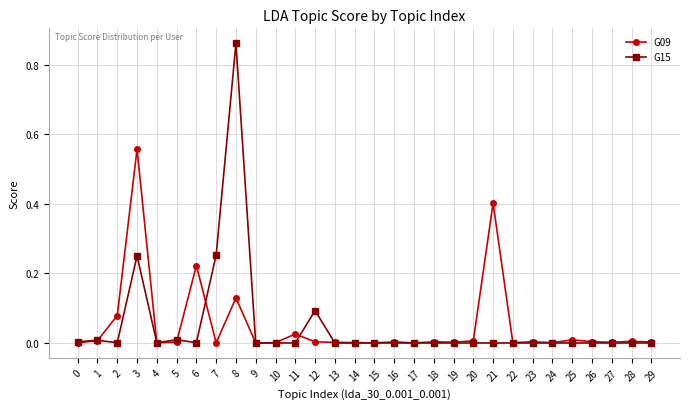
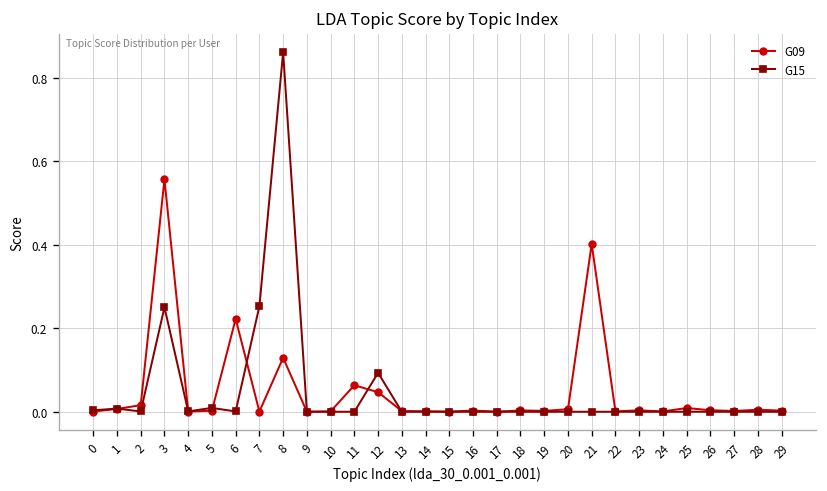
G09, 2: 0.08 -> 0.02
G09, 11: 0.03 -> 0.06
G09, 12: 0.00 -> 0.05
